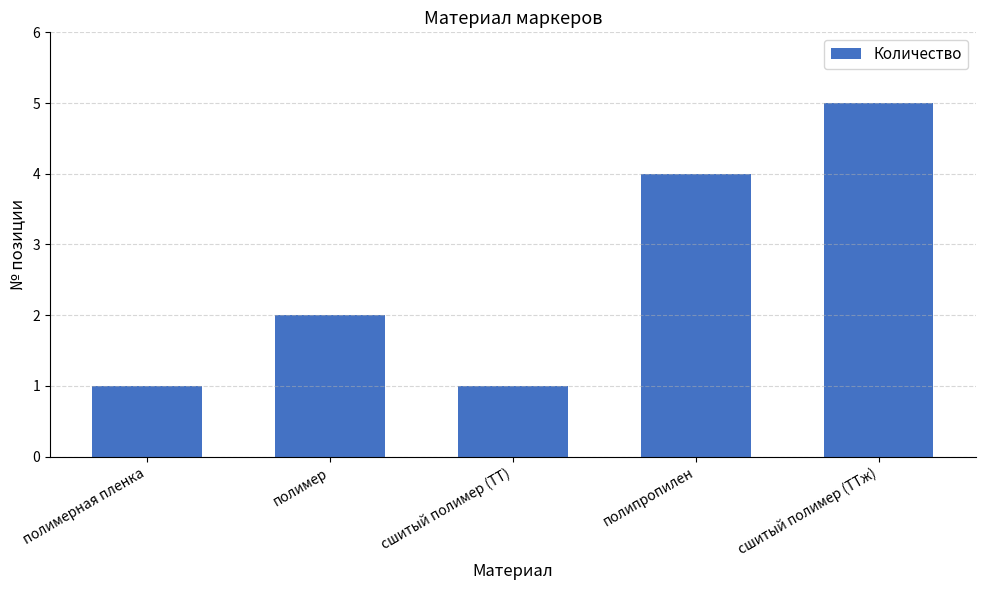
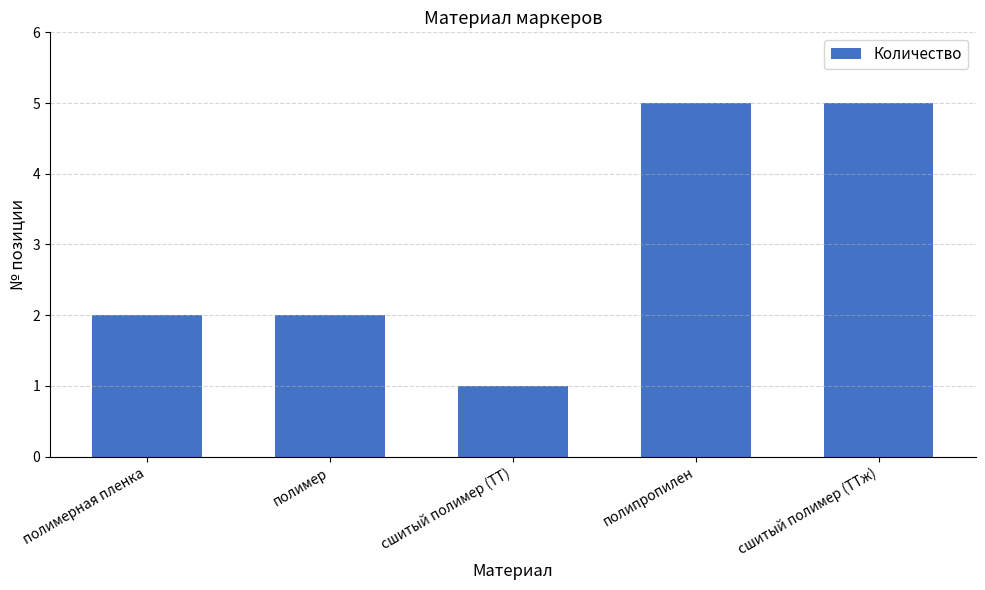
полимерная пленка: 1 -> 2
полипропилен: 4 -> 5
